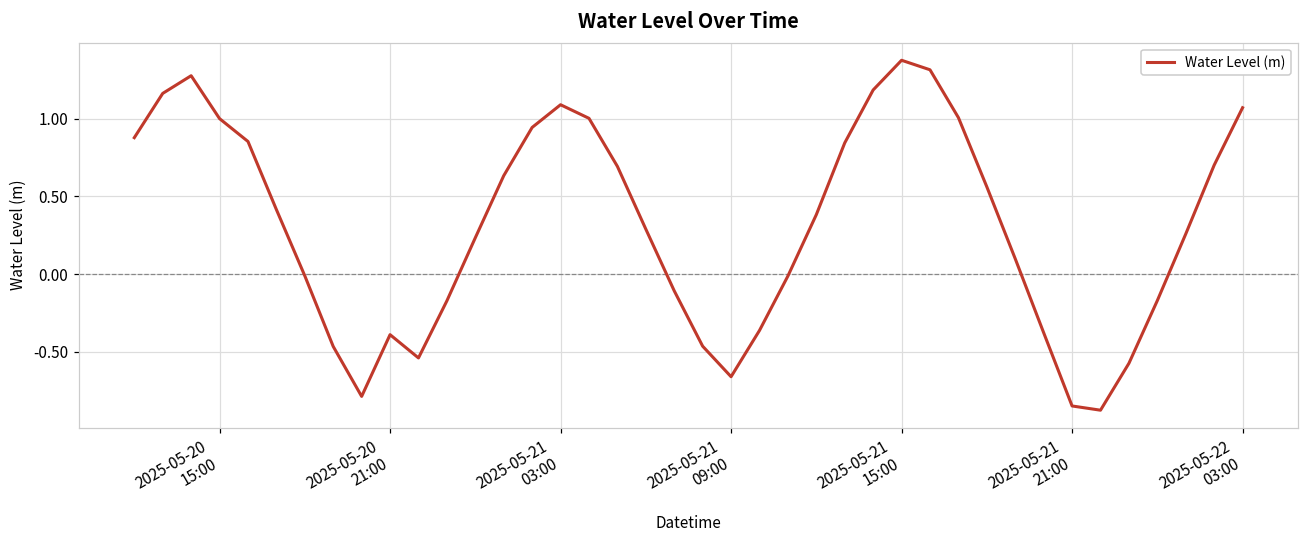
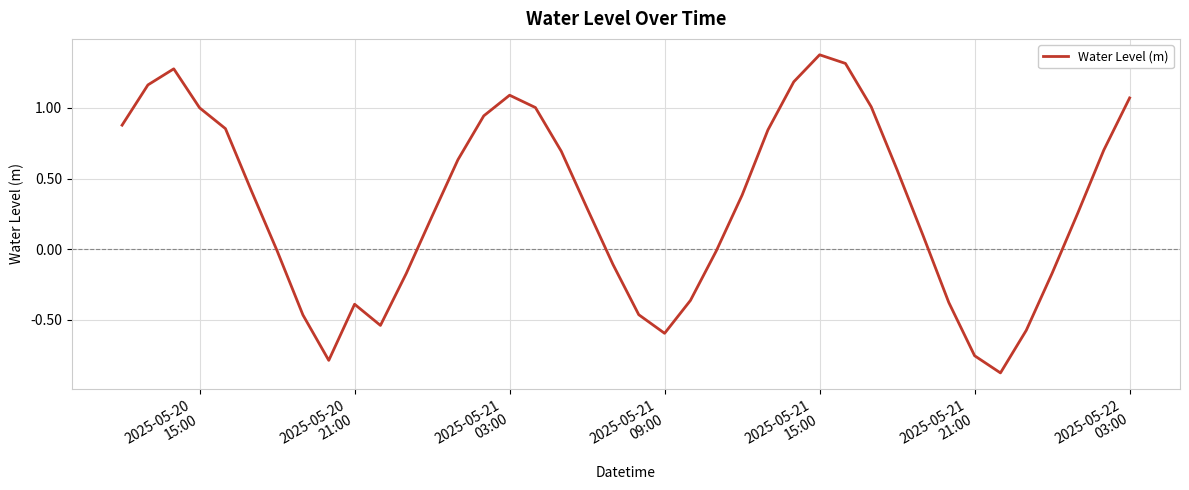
2025-05-21 09:00: -0.66 -> -0.59
2025-05-21 21:00: -0.85 -> -0.75
